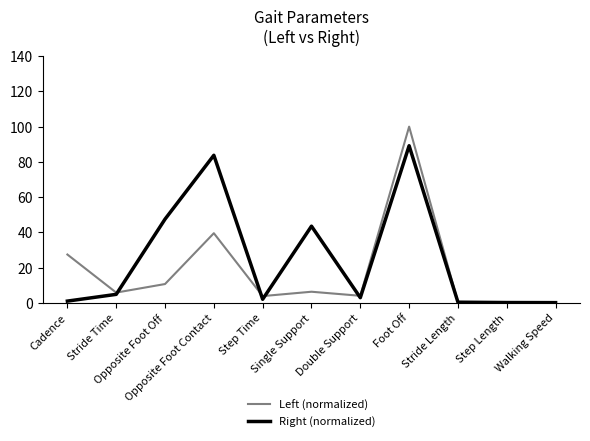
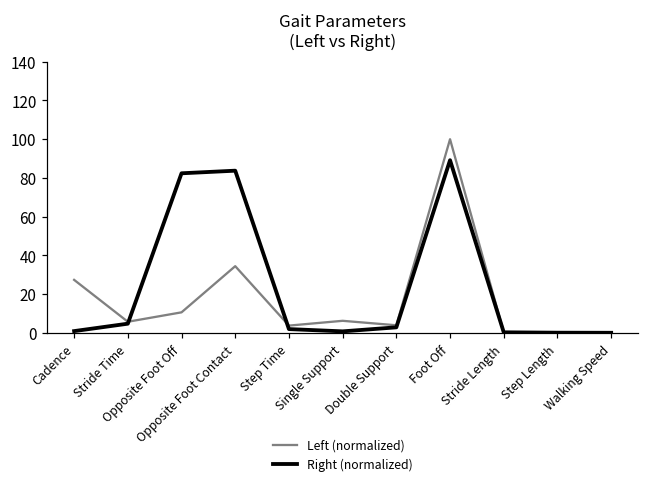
Right (normalized), Opposite Foot Off: 47 -> 82
Left (normalized), Opposite Foot Contact: 39 -> 34
Right (normalized), Single Support: 43 -> 1
